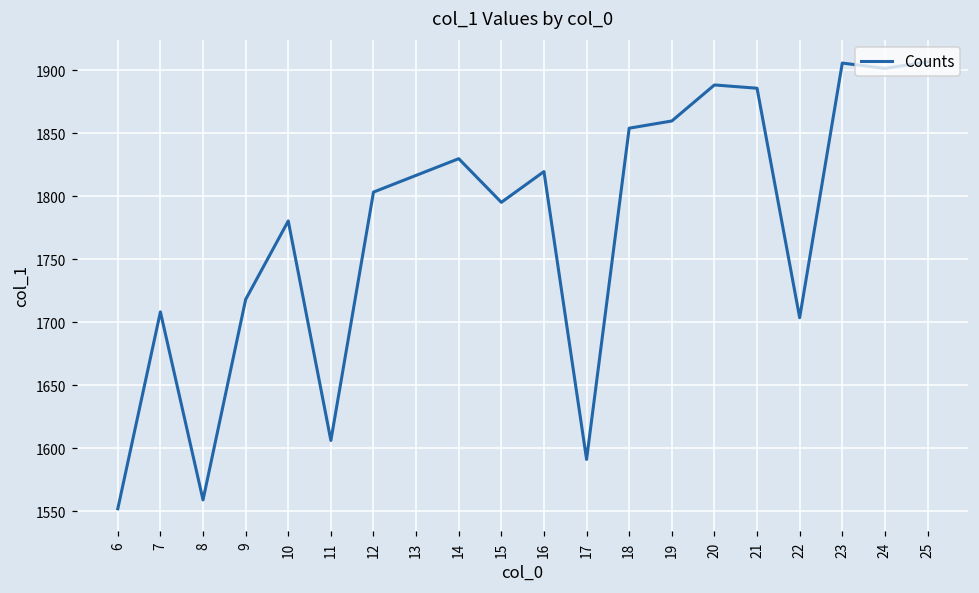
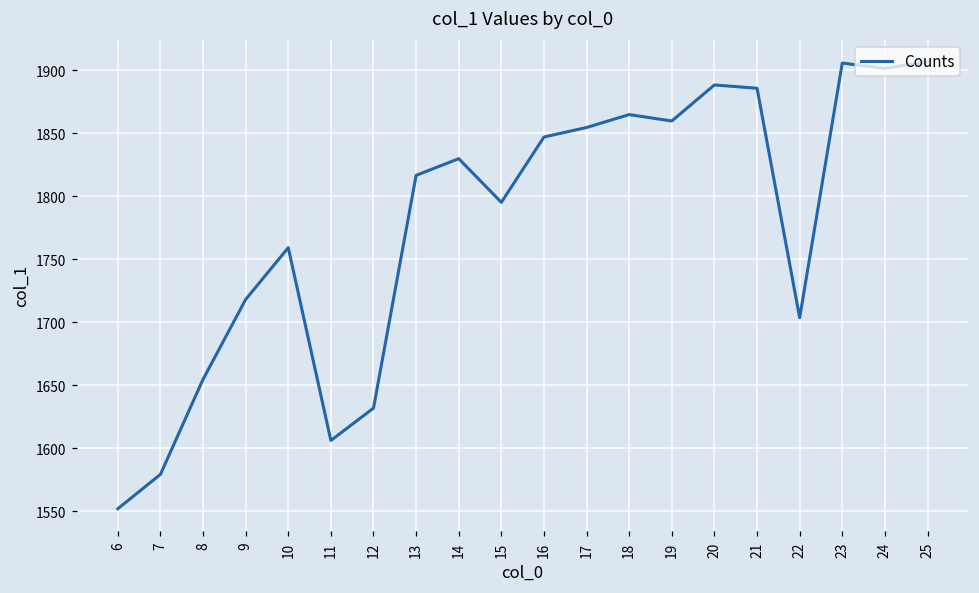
7: 1708 -> 1579
8: 1559 -> 1655
10: 1781 -> 1759
12: 1803 -> 1632
16: 1820 -> 1847
17: 1591 -> 1855
18: 1854 -> 1865
